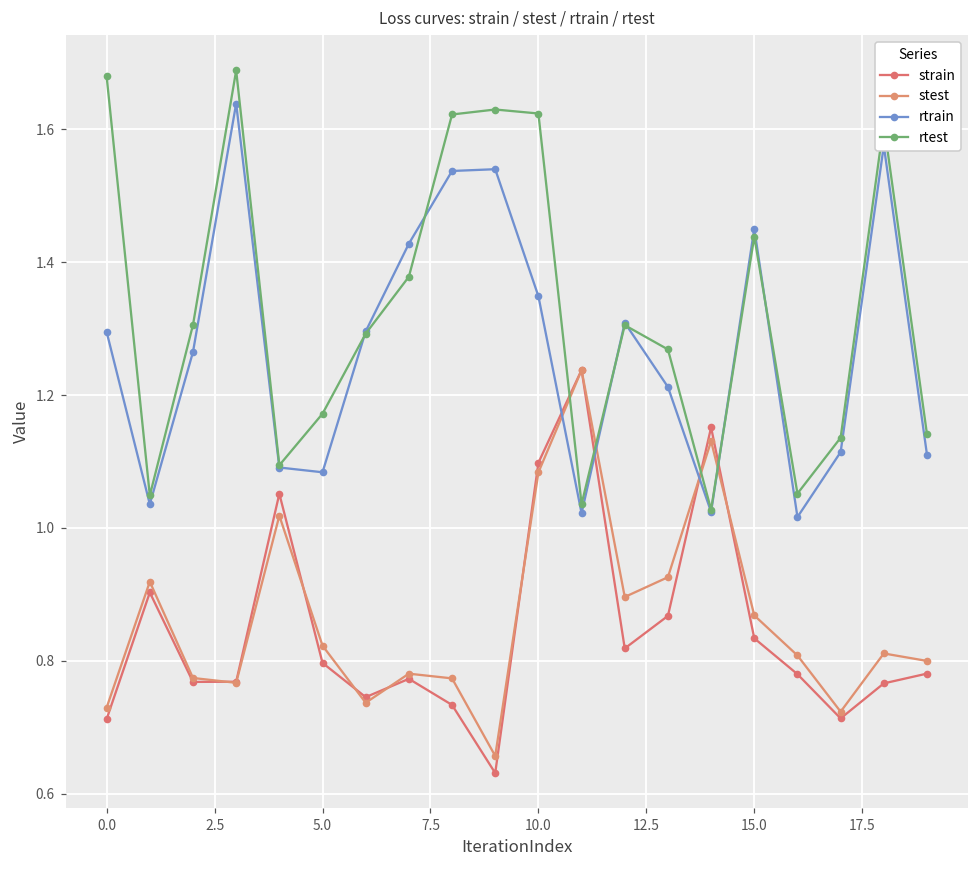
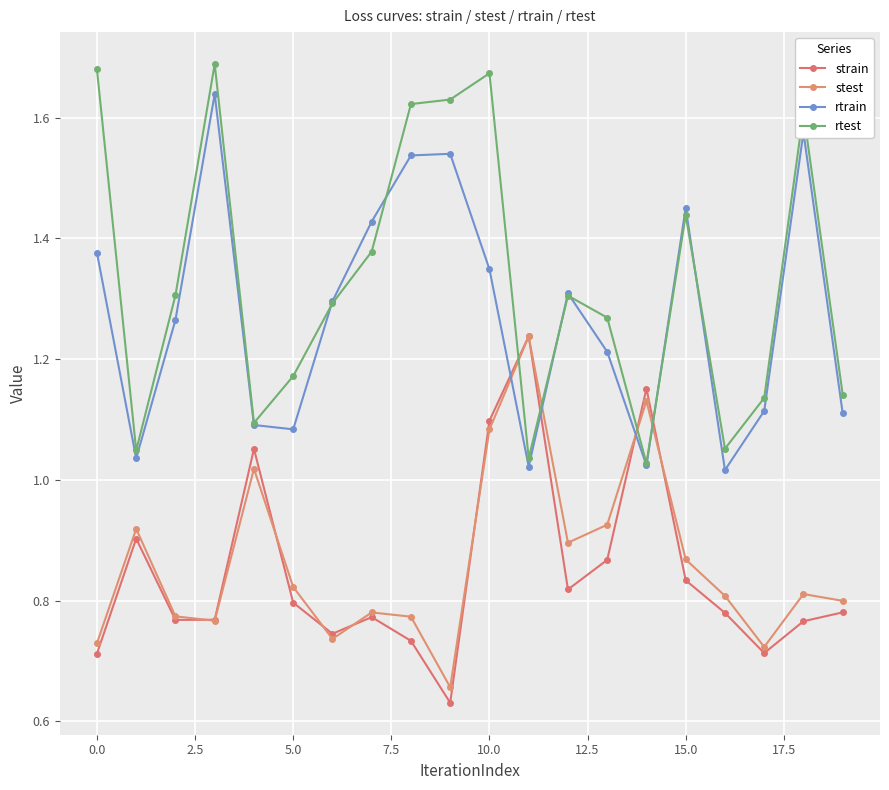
rtrain, 0.0: 1.30 -> 1.38
rtest, 10.0: 1.62 -> 1.67
